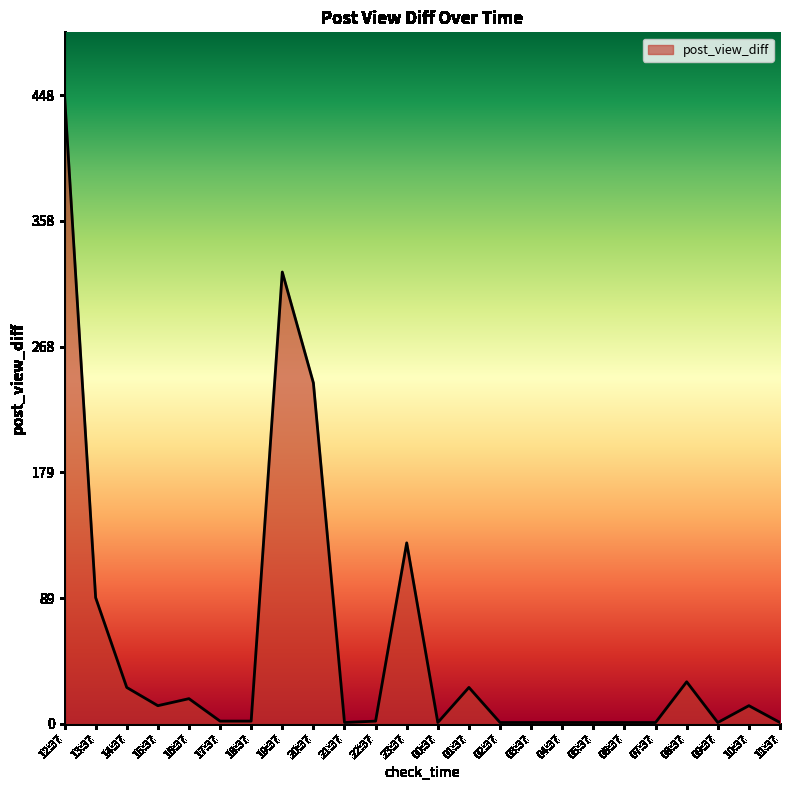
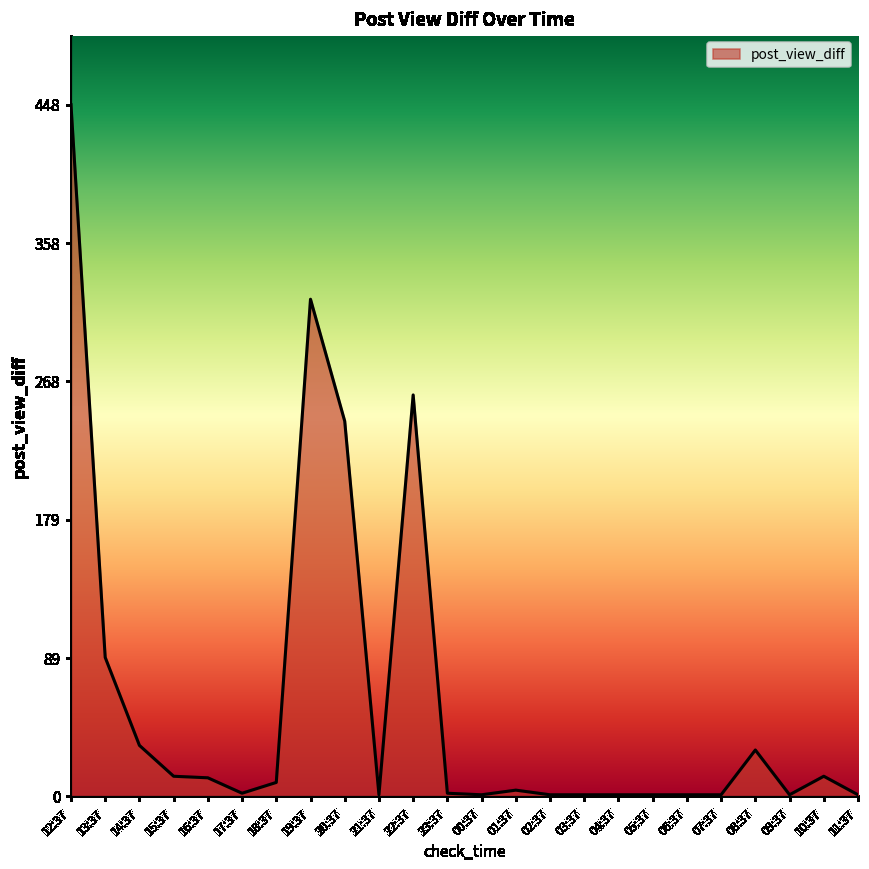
14:37: 26 -> 33
16:37: 18 -> 12
18:37: 2 -> 9
22:37: 2 -> 260
23:37: 129 -> 2
01:37: 26 -> 4
